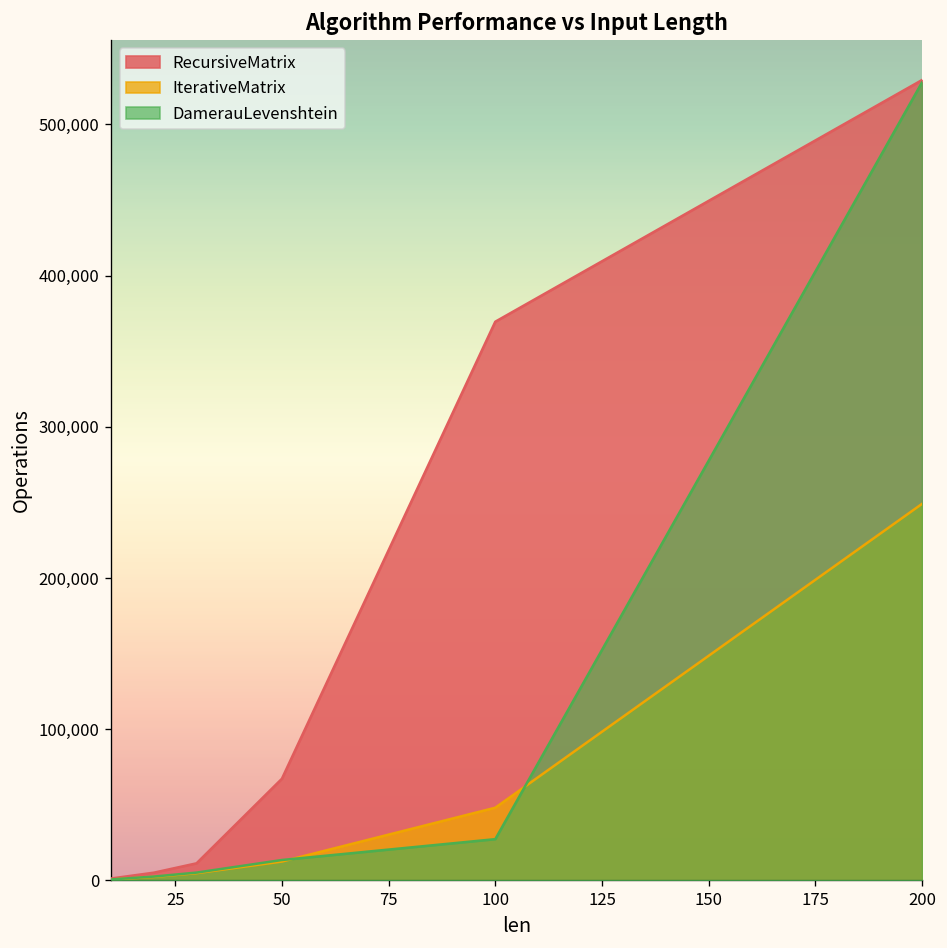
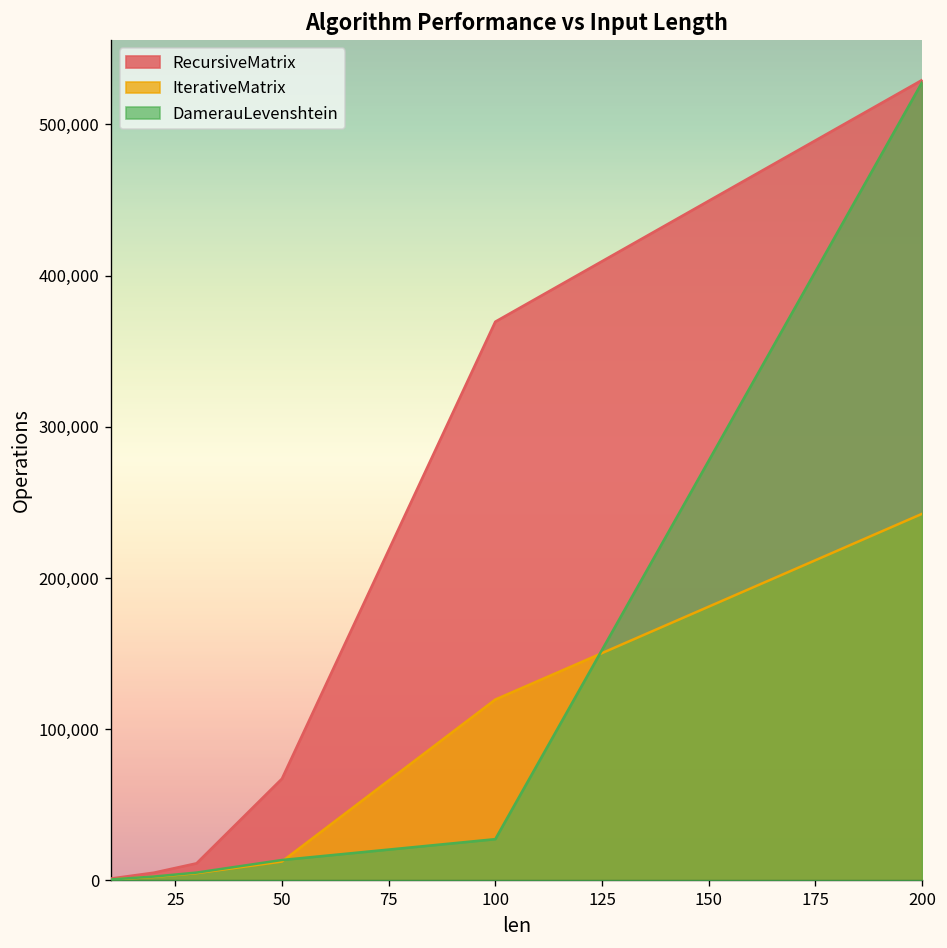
IterativeMatrix, 100: 48,000 -> 120,000
IterativeMatrix, 200: 249,000 -> 242,000
